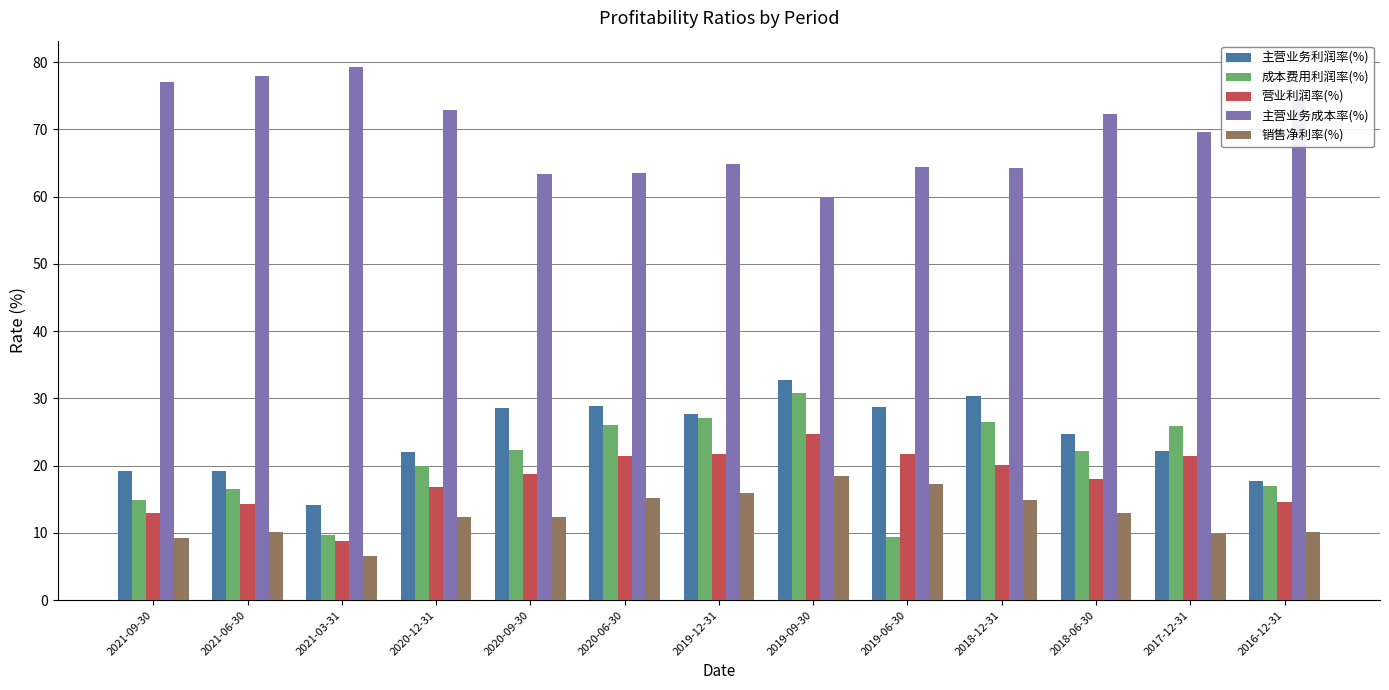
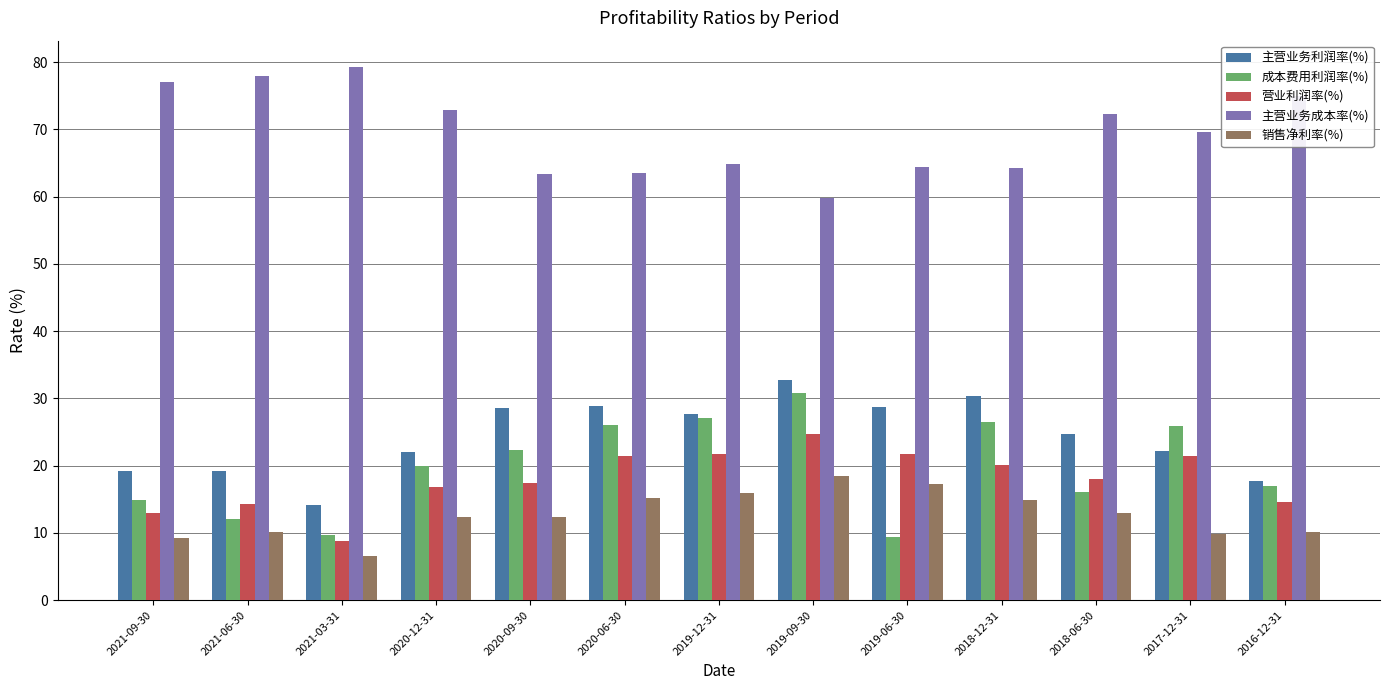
成本费用利润率(%), 2021-06-30: 17 -> 12
营业利润率(%), 2020-09-30: 19 -> 18
成本费用利润率(%), 2018-06-30: 22 -> 16
